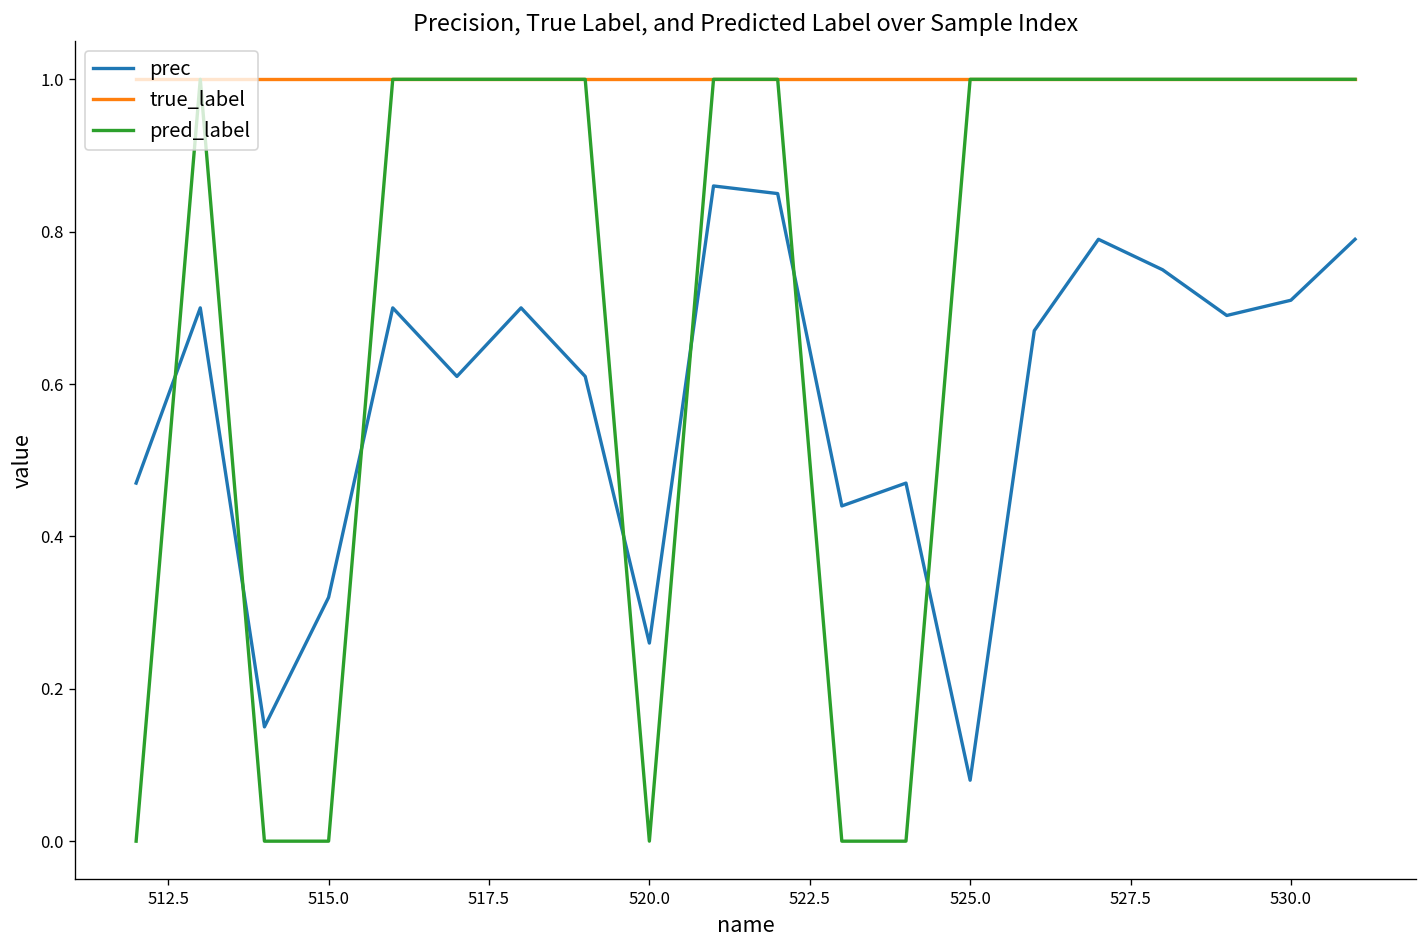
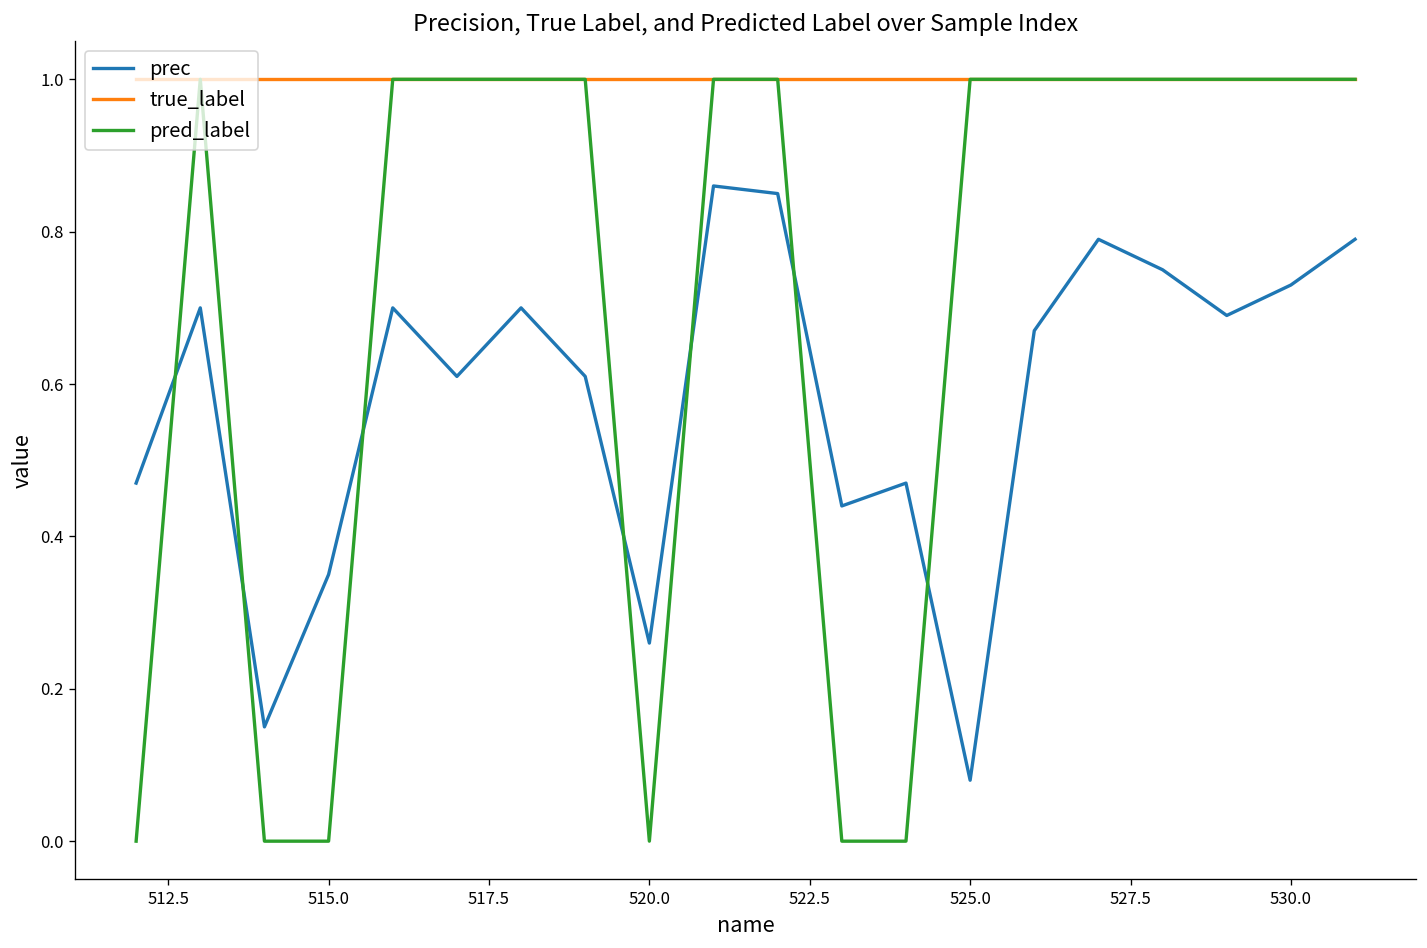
prec, 515.0: 0.32 -> 0.35
prec, 530.0: 0.71 -> 0.73
